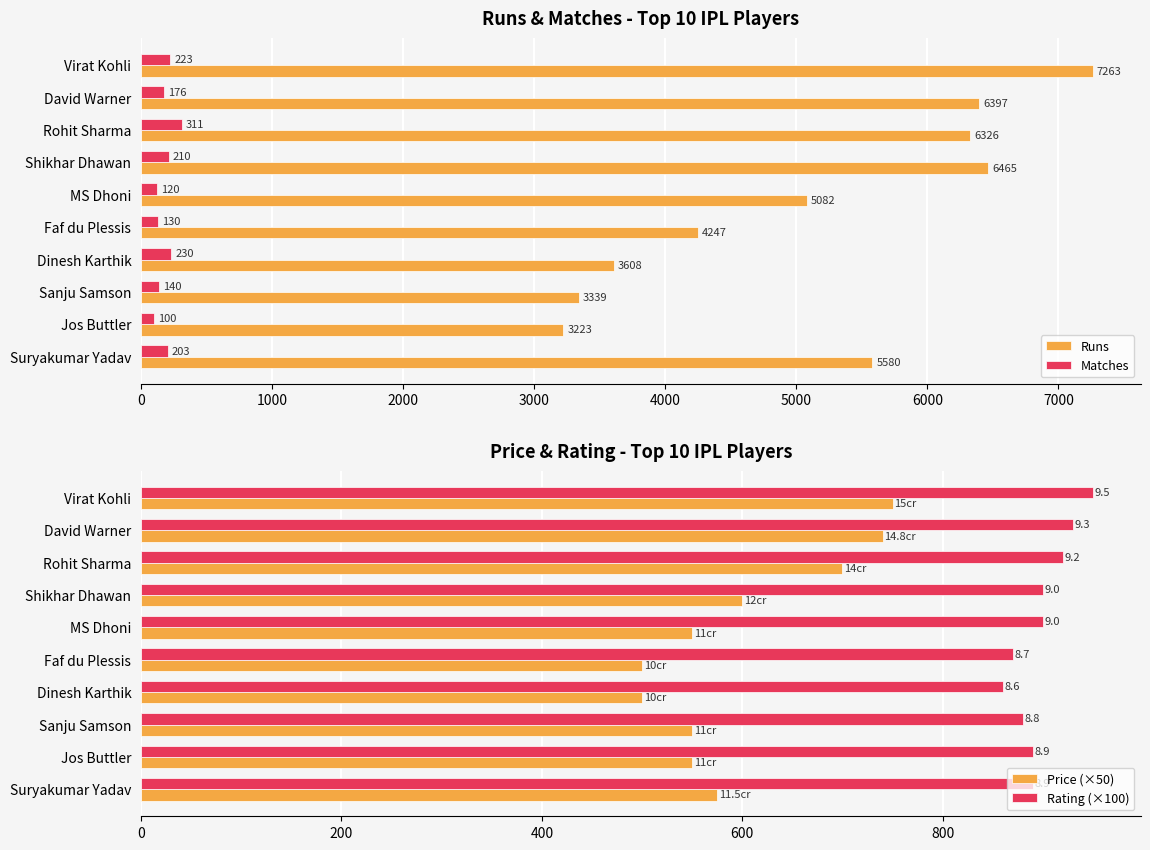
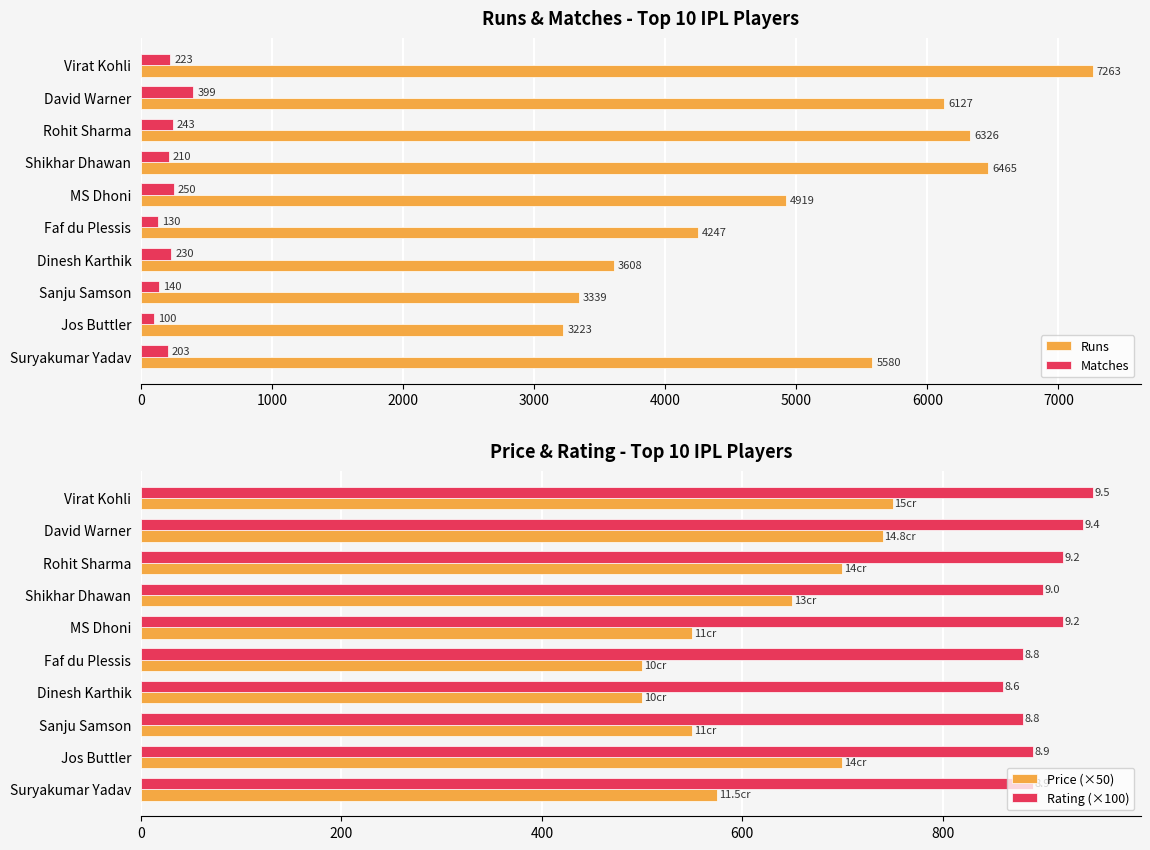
Runs & Matches - Top 10 IPL Players, Matches, David Warner: 176 -> 399
Runs & Matches - Top 10 IPL Players, Runs, David Warner: 6397 -> 6127
Runs & Matches - Top 10 IPL Players, Matches, Rohit Sharma: 311 -> 243
Runs & Matches - Top 10 IPL Players, Matches, MS Dhoni: 120 -> 250
Runs & Matches - Top 10 IPL Players, Runs, MS Dhoni: 5082 -> 4919
Price & Rating - Top 10 IPL Players, Rating (×100), David Warner: 9.3 -> 9.4
Price & Rating - Top 10 IPL Players, Price (×50), Shikhar Dhawan: 12 -> 13
Price & Rating - Top 10 IPL Players, Rating (×100), MS Dhoni: 9.0 -> 9.2
Price & Rating - Top 10 IPL Players, Rating (×100), Faf du Plessis: 8.7 -> 8.8
Price & Rating - Top 10 IPL Players, Price (×50), Jos Buttler: 11 -> 14
